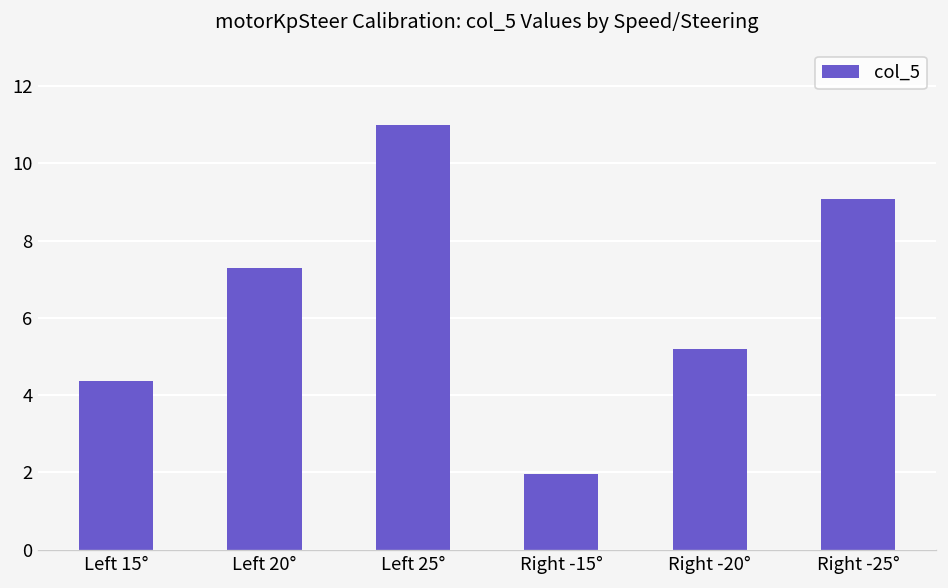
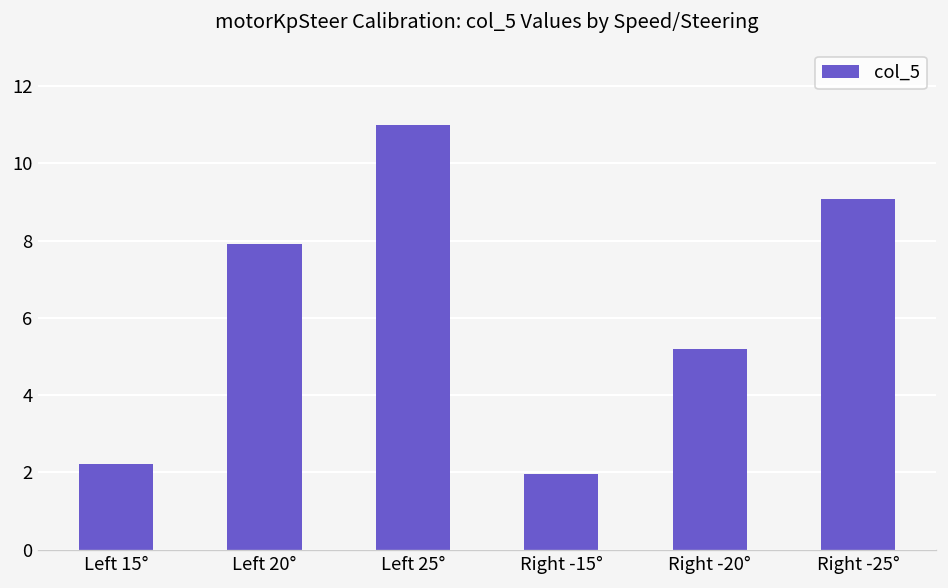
Left 15°: 4.4 -> 2.2
Left 20°: 7.3 -> 7.9
